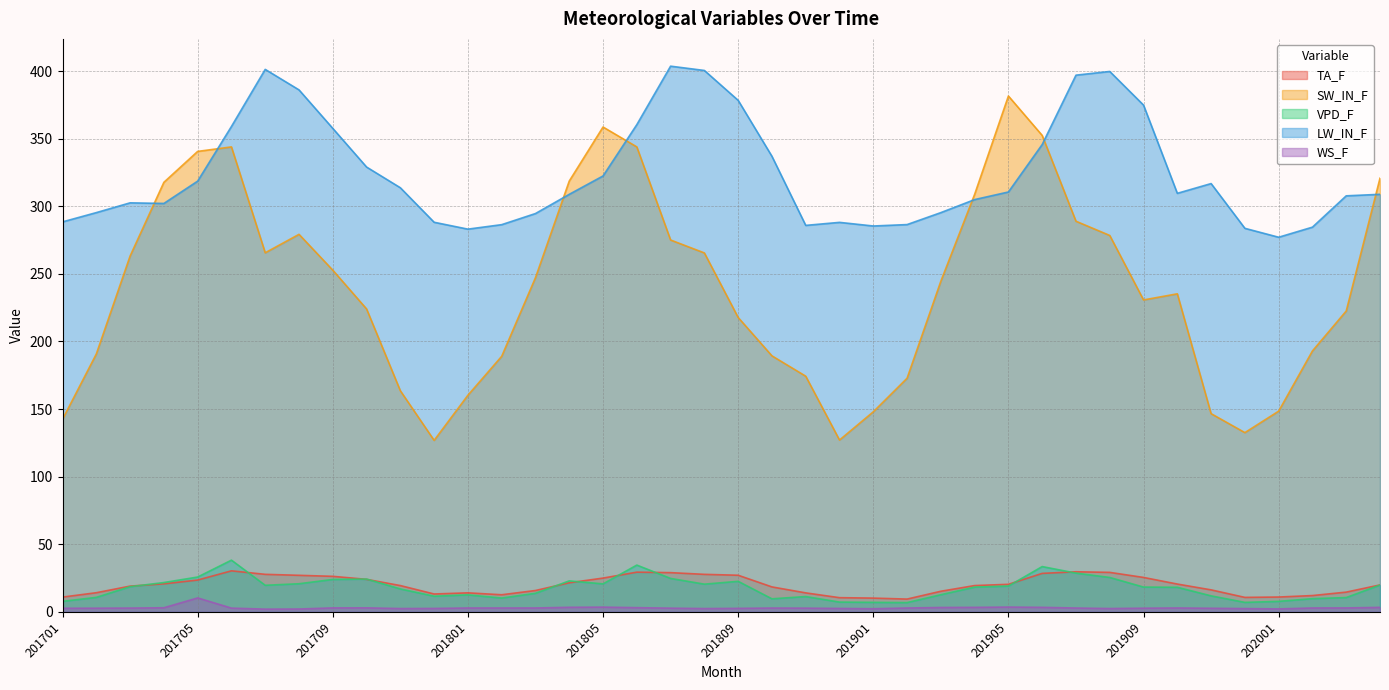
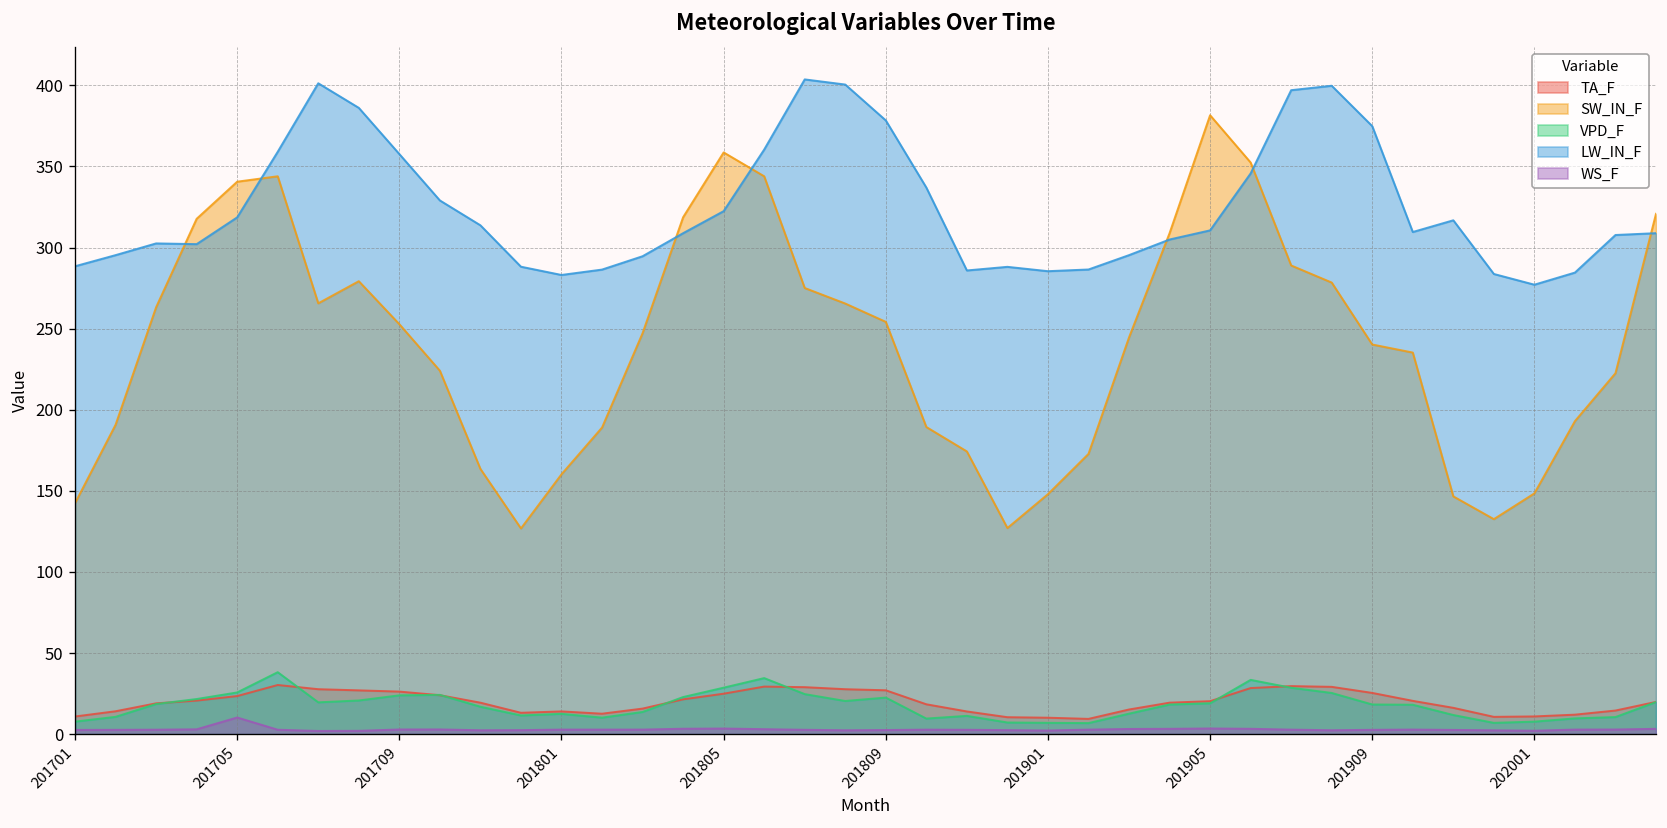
VPD_F, 201805: 21 -> 29
SW_IN_F, 201809: 218 -> 254
SW_IN_F, 201909: 231 -> 240
